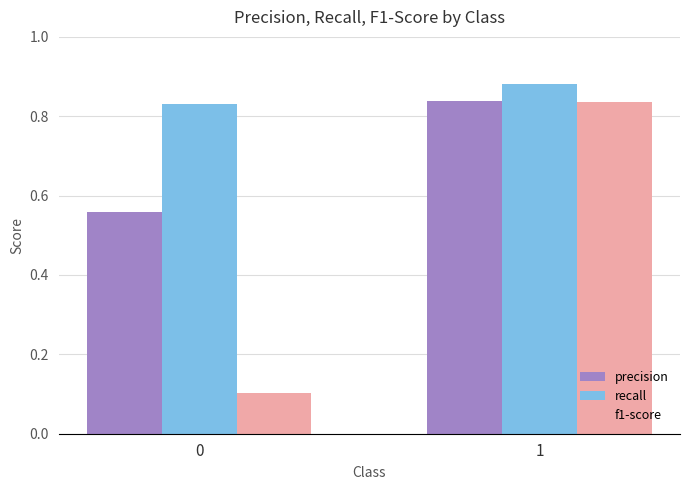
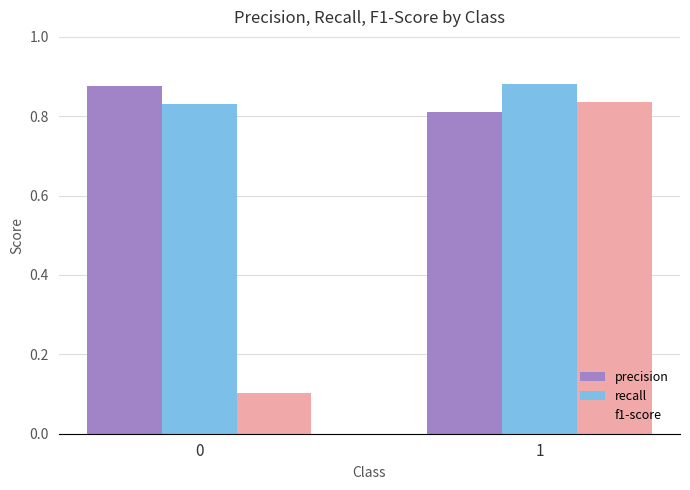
precision, 0: 0.56 -> 0.88
precision, 1: 0.84 -> 0.81
